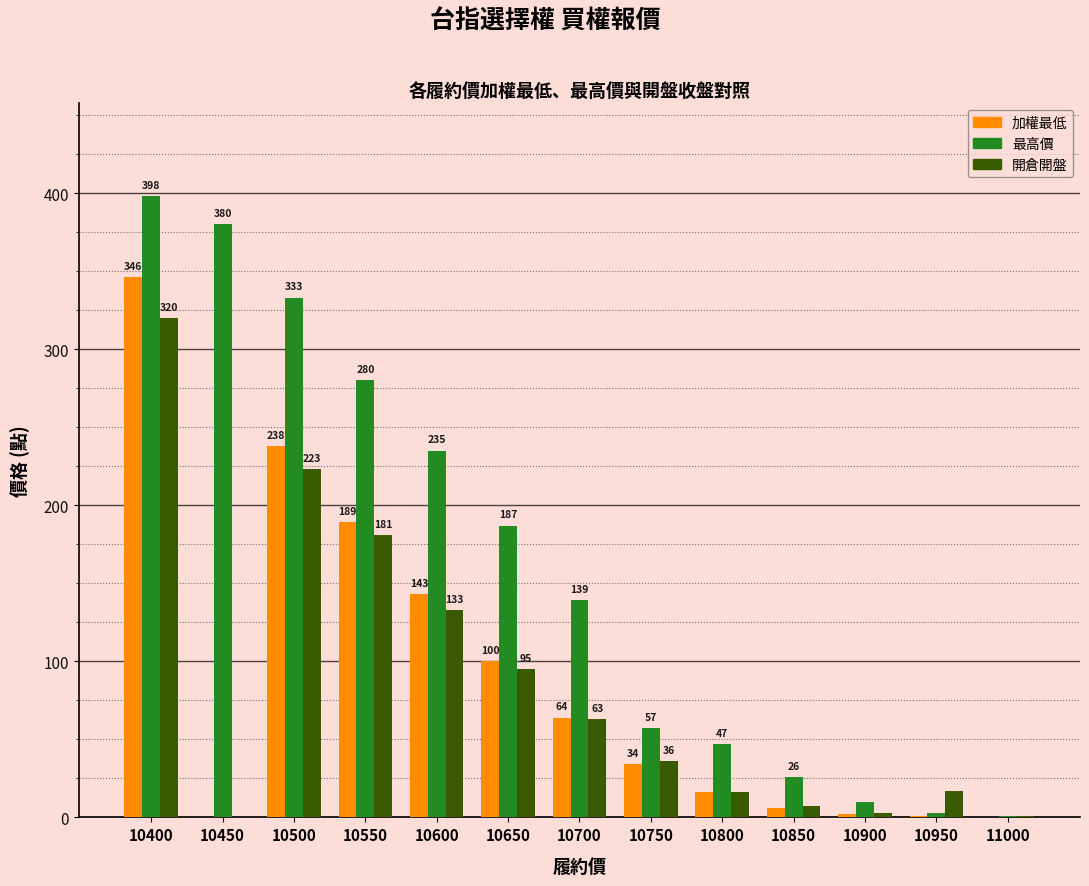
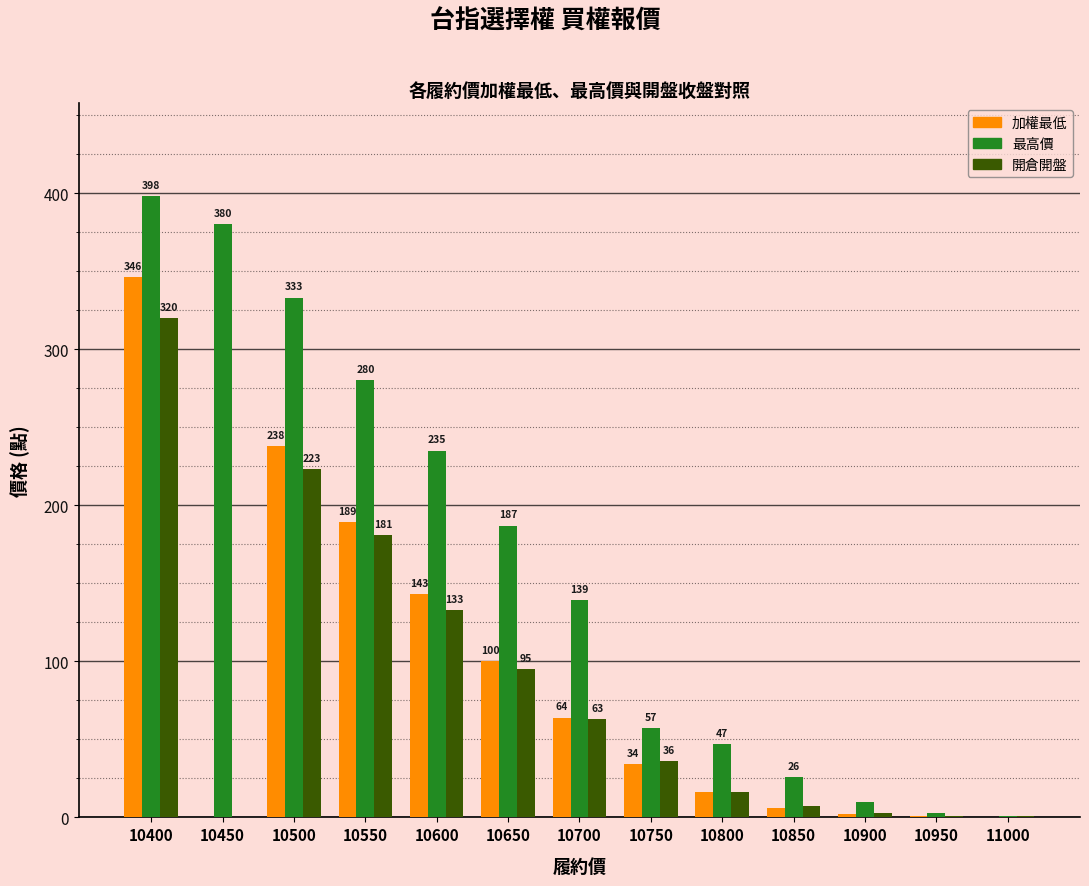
開倉開盤, 10950: 17 -> 1
